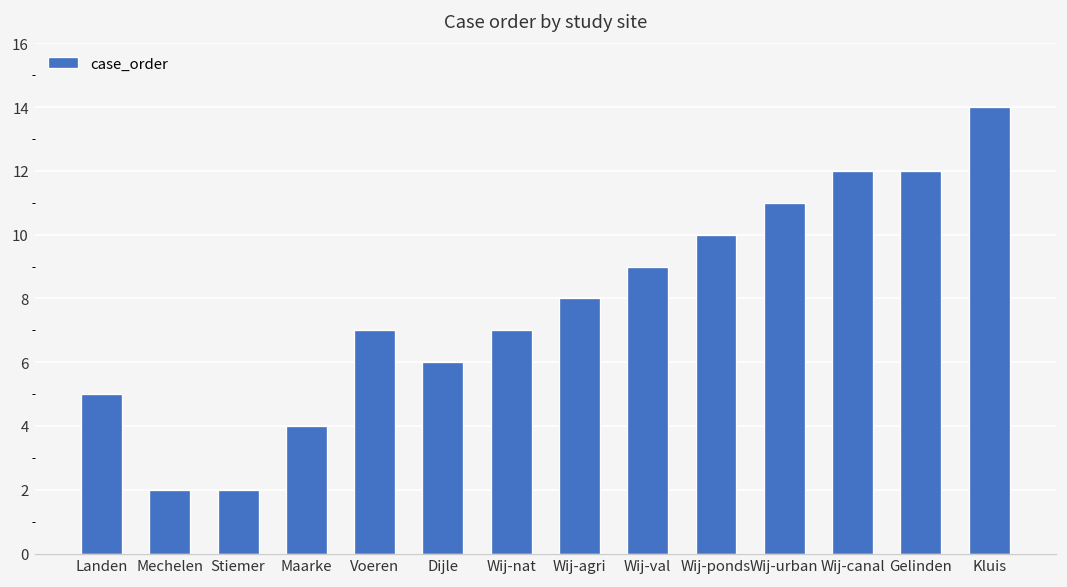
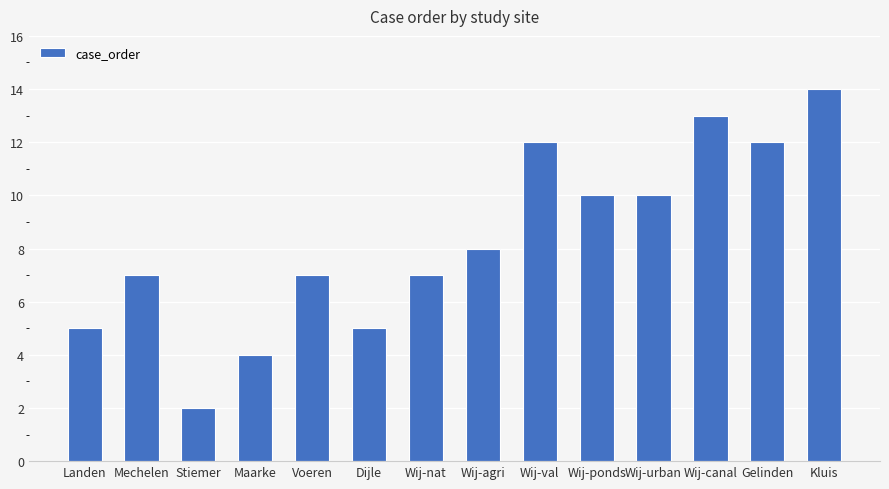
Mechelen: 2 -> 7
Dijle: 6 -> 5
Wij-val: 9 -> 12
Wij-urban: 11 -> 10
Wij-canal: 12 -> 13
